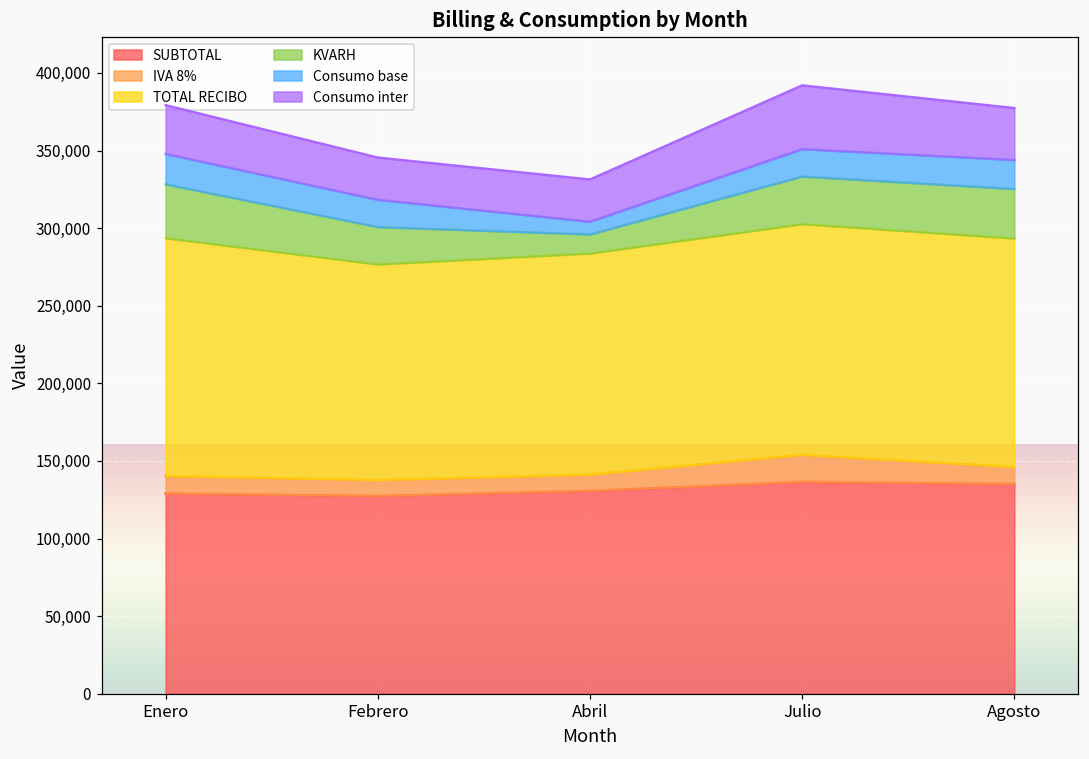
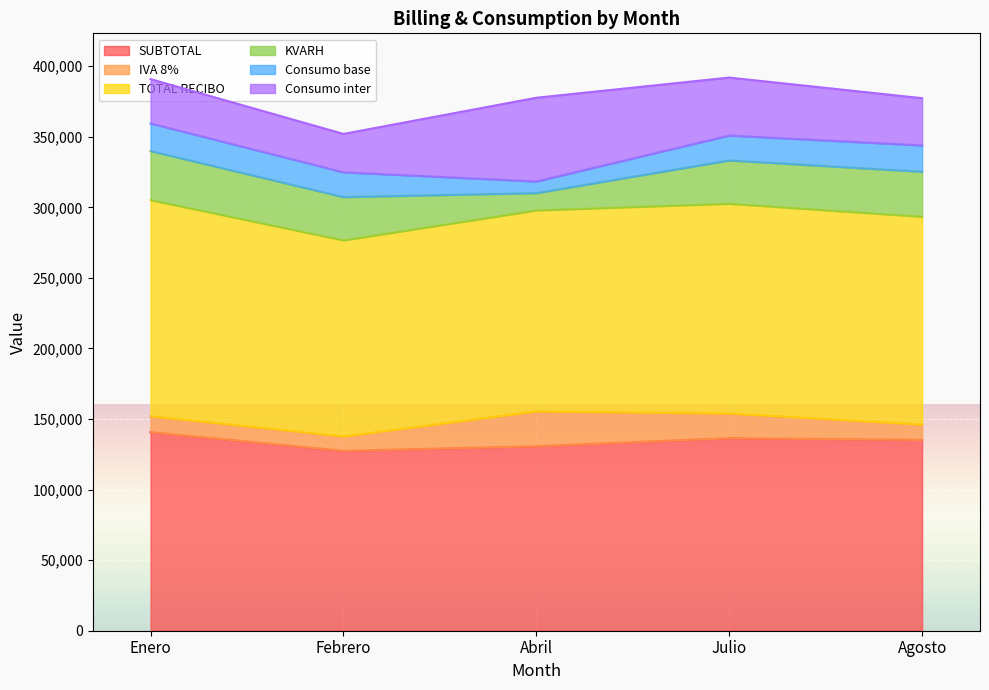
SUBTOTAL, Enero: 129,000 -> 141,000
KVARH, Febrero: 24,000 -> 31,000
IVA 8%, Abril: 10,000 -> 25,000
Consumo inter, Abril: 27,000 -> 59,000
